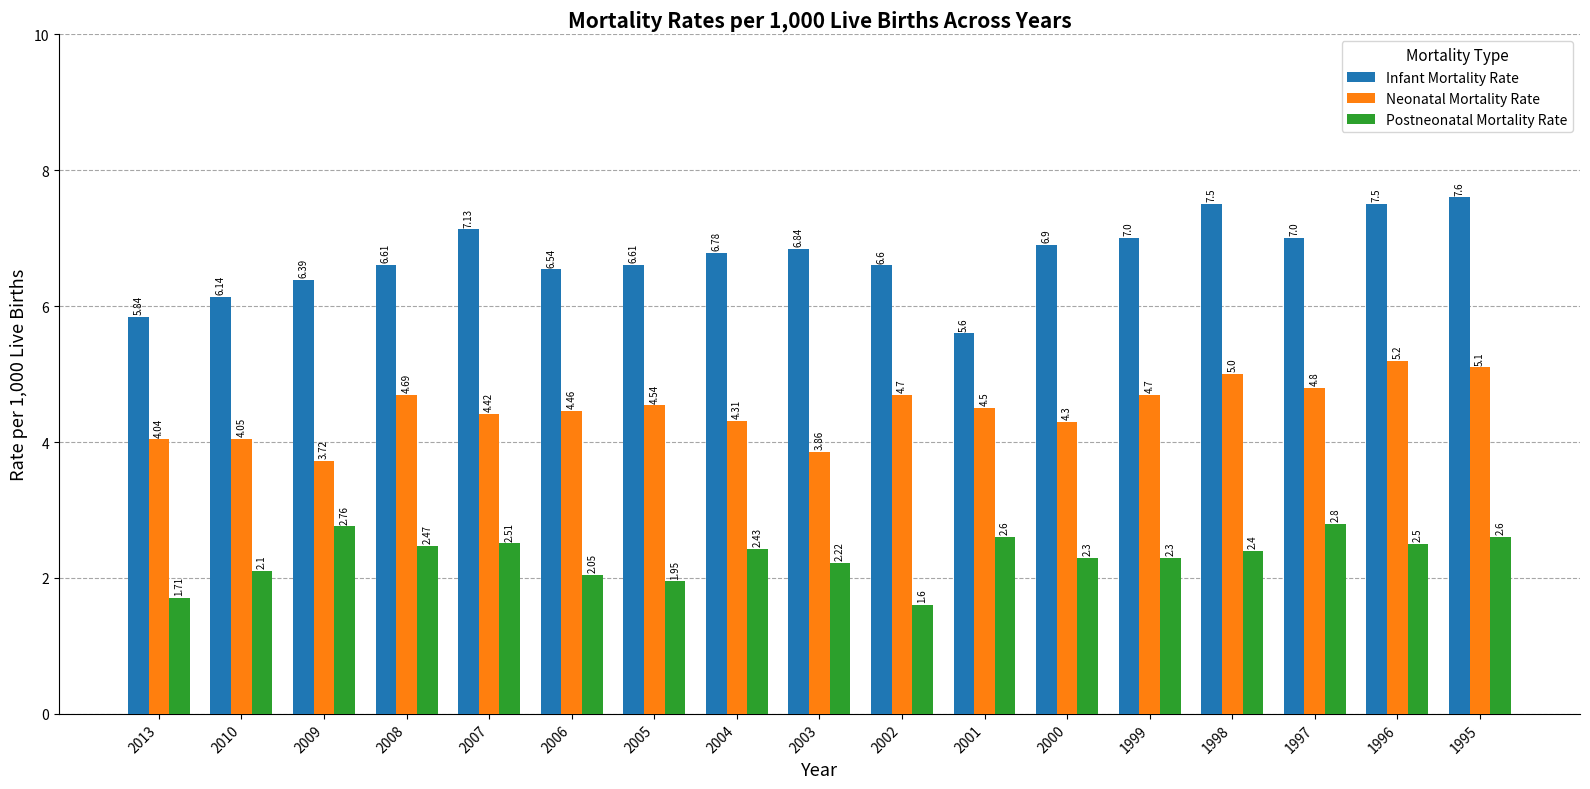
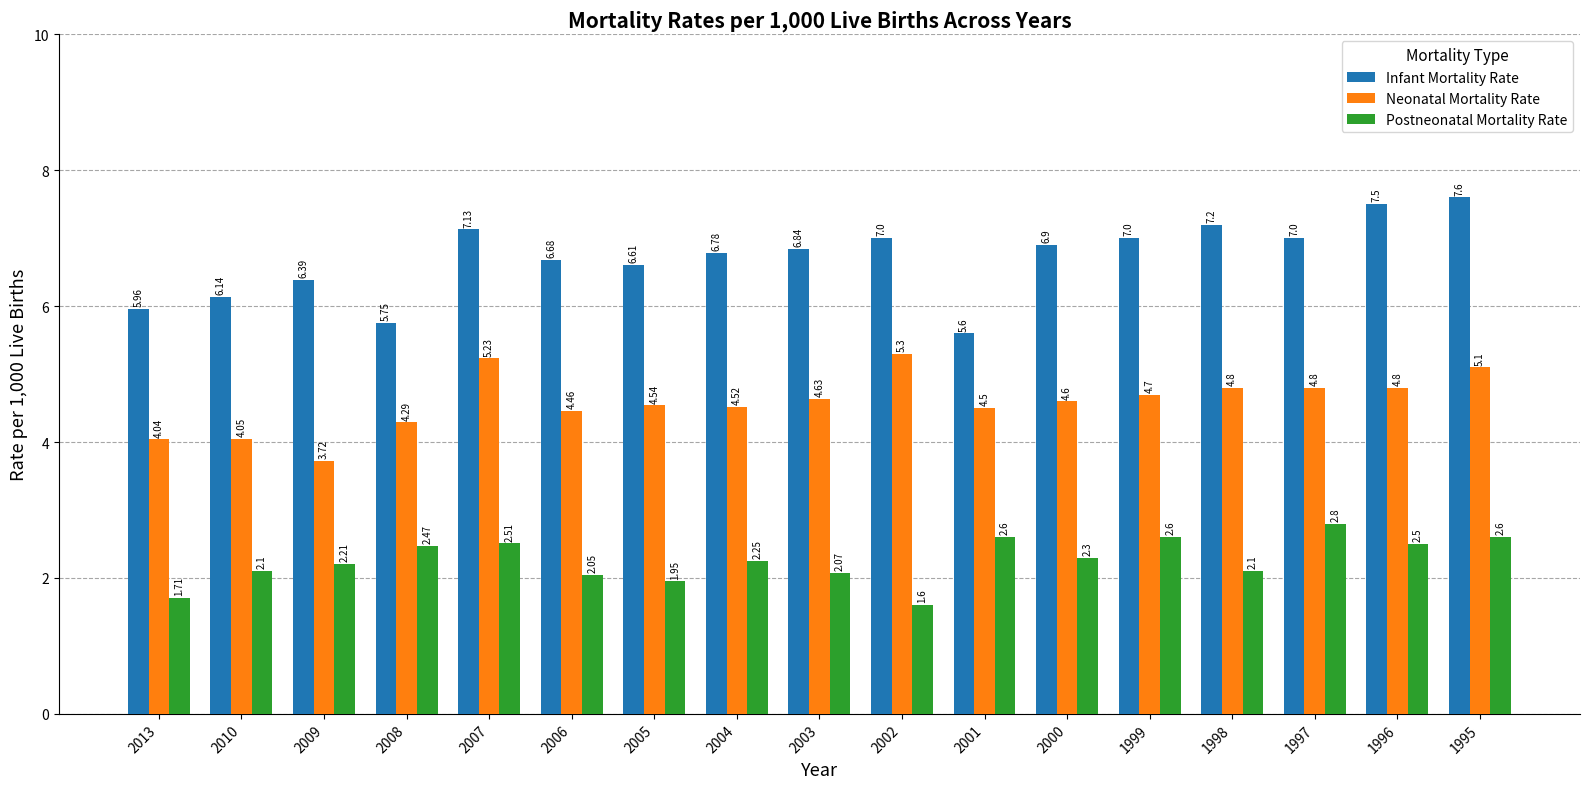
Infant Mortality Rate, 2013: 5.84 -> 5.96
Postneonatal Mortality Rate, 2009: 2.76 -> 2.21
Infant Mortality Rate, 2008: 6.61 -> 5.75
Neonatal Mortality Rate, 2008: 4.69 -> 4.29
Neonatal Mortality Rate, 2007: 4.42 -> 5.23
Infant Mortality Rate, 2006: 6.54 -> 6.68
Neonatal Mortality Rate, 2004: 4.31 -> 4.52
Postneonatal Mortality Rate, 2004: 2.43 -> 2.25
Neonatal Mortality Rate, 2003: 3.86 -> 4.63
Postneonatal Mortality Rate, 2003: 2.22 -> 2.07
Infant Mortality Rate, 2002: 6.6 -> 7.0
Neonatal Mortality Rate, 2002: 4.7 -> 5.3
Neonatal Mortality Rate, 2000: 4.3 -> 4.6
Postneonatal Mortality Rate, 1999: 2.3 -> 2.6
Infant Mortality Rate, 1998: 7.5 -> 7.2
Neonatal Mortality Rate, 1998: 5.0 -> 4.8
Postneonatal Mortality Rate, 1998: 2.4 -> 2.1
Neonatal Mortality Rate, 1996: 5.2 -> 4.8
